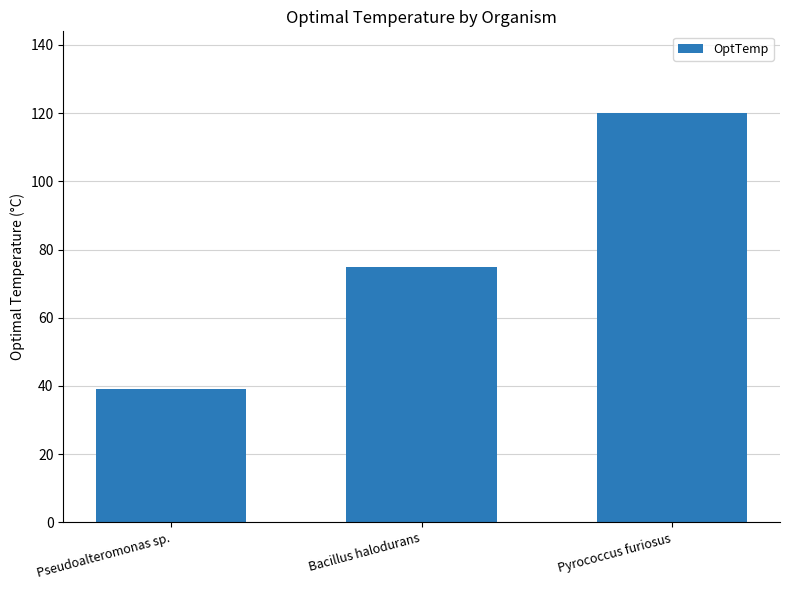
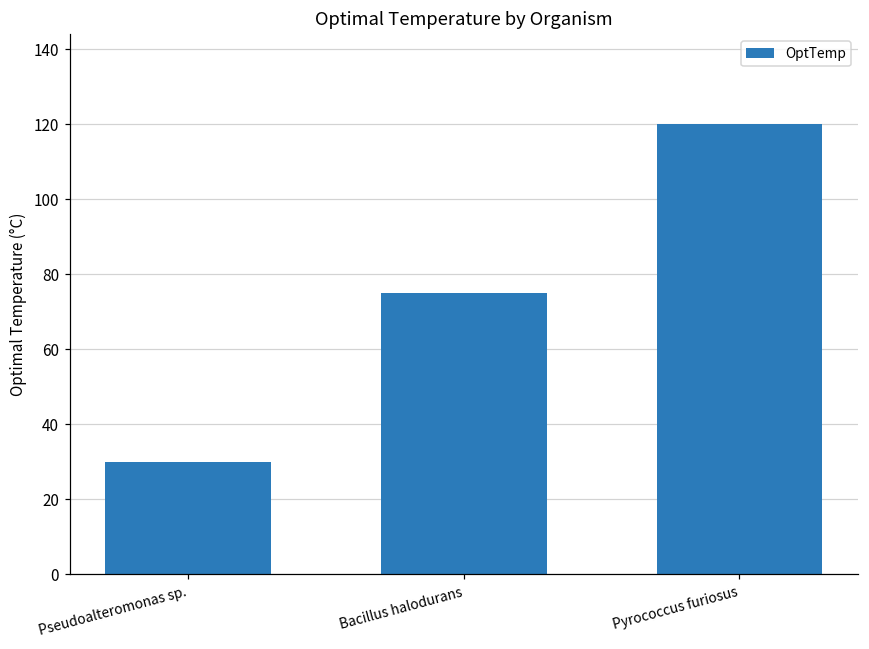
Pseudoalteromonas sp.: 39 -> 30
